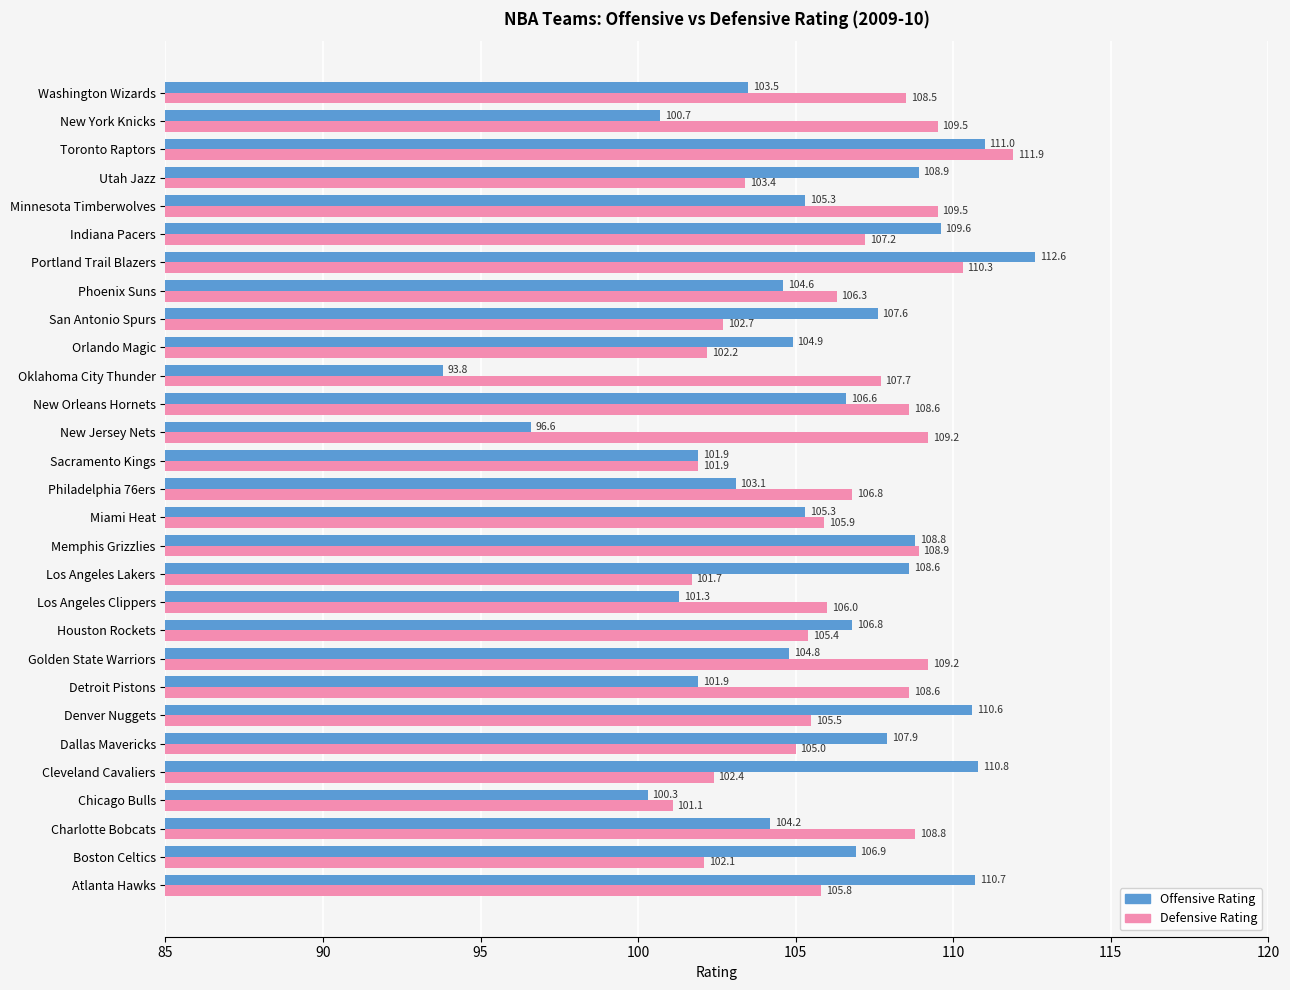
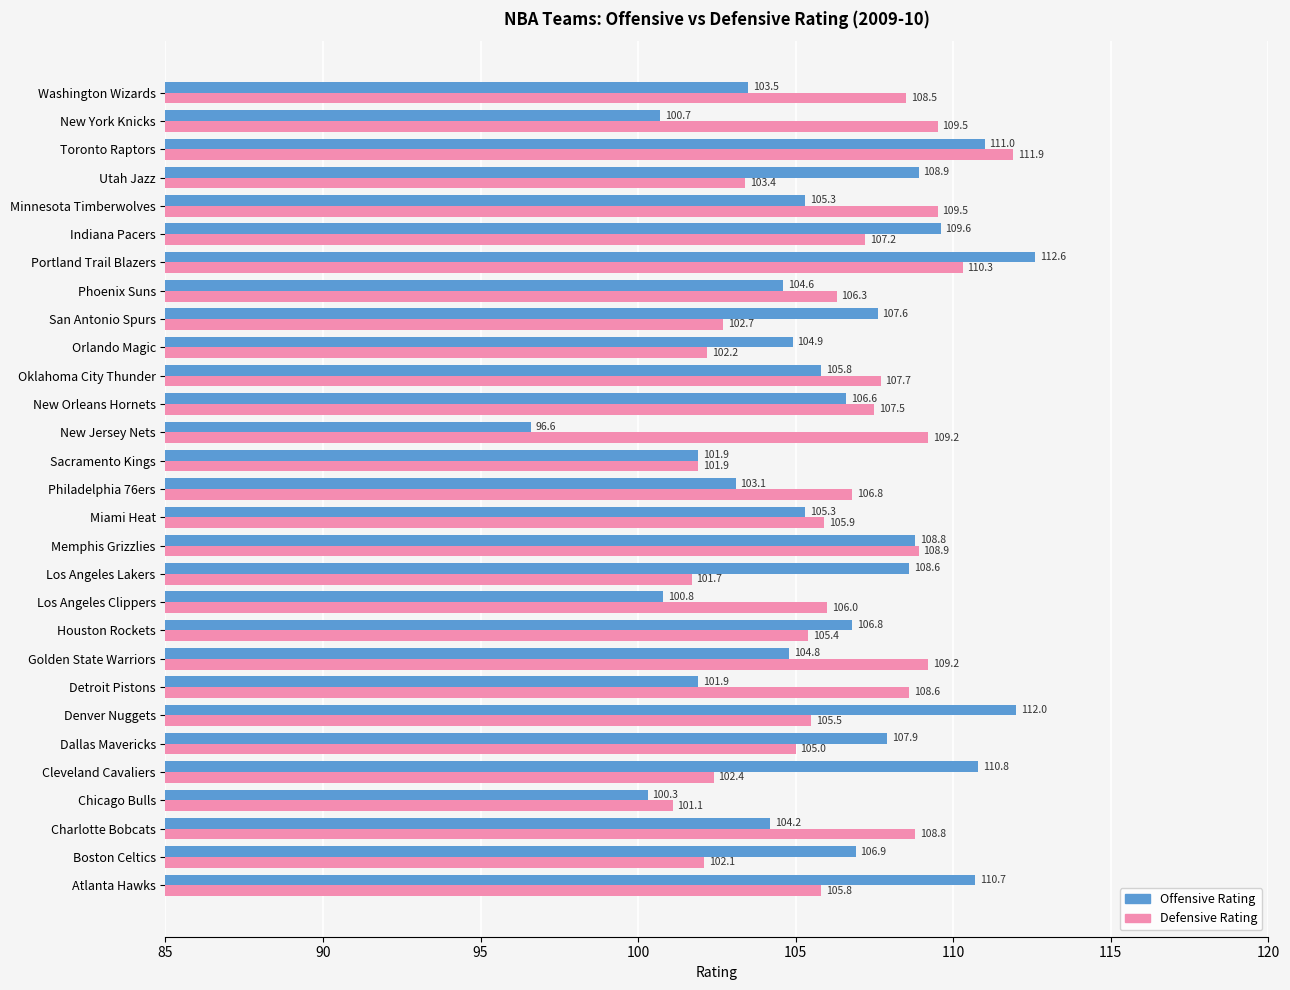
Offensive Rating, Oklahoma City Thunder: 93.8 -> 105.8
Defensive Rating, New Orleans Hornets: 108.6 -> 107.5
Offensive Rating, Los Angeles Clippers: 101.3 -> 100.8
Offensive Rating, Denver Nuggets: 110.6 -> 112.0
